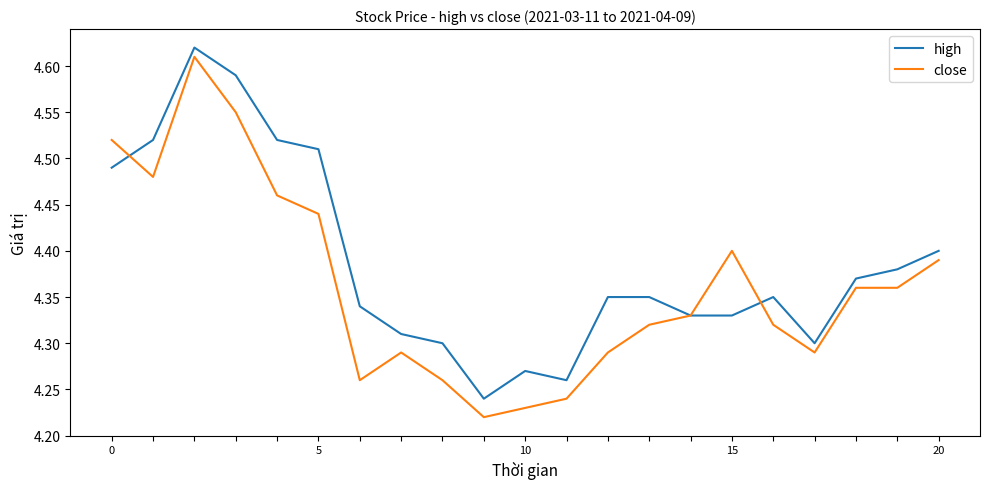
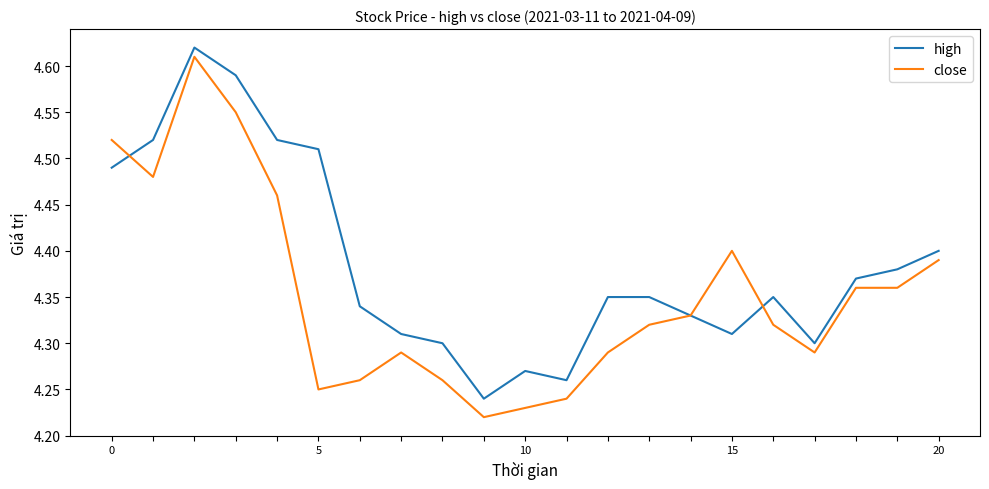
close, 5: 4.44 -> 4.25
high, 15: 4.33 -> 4.31
